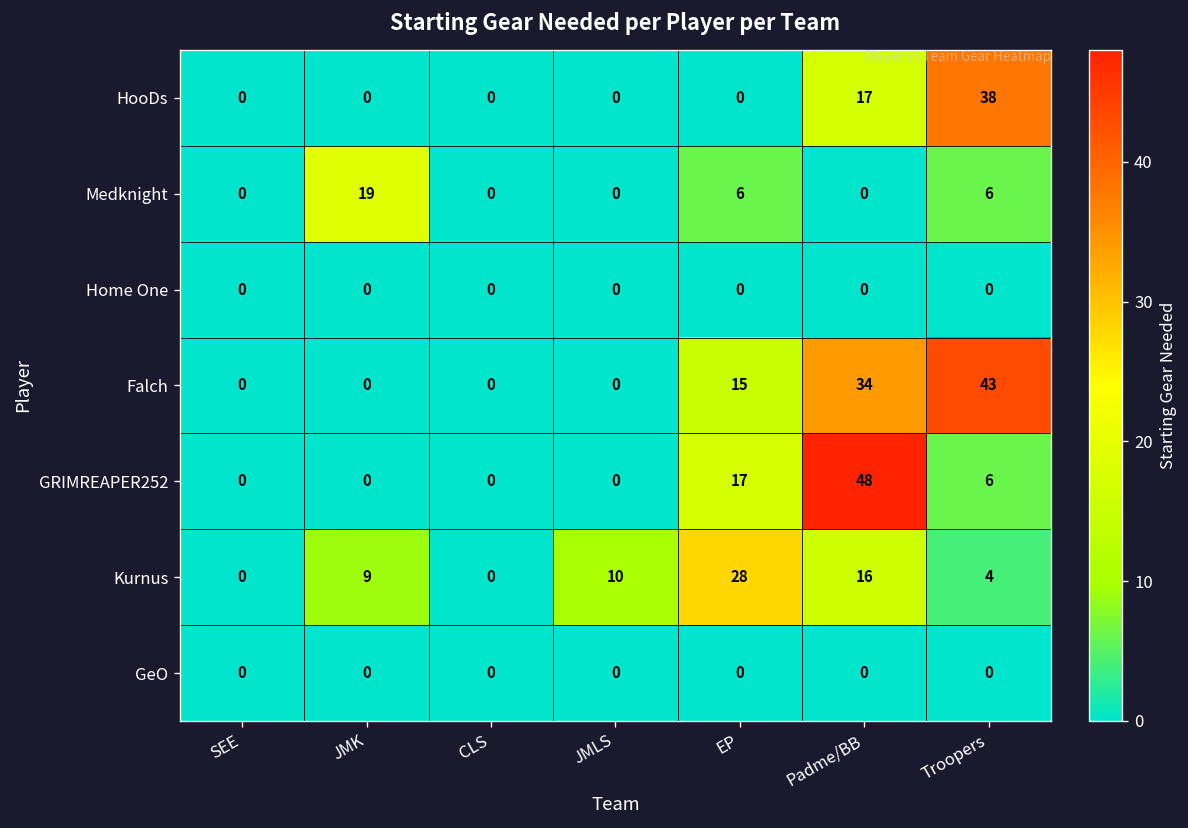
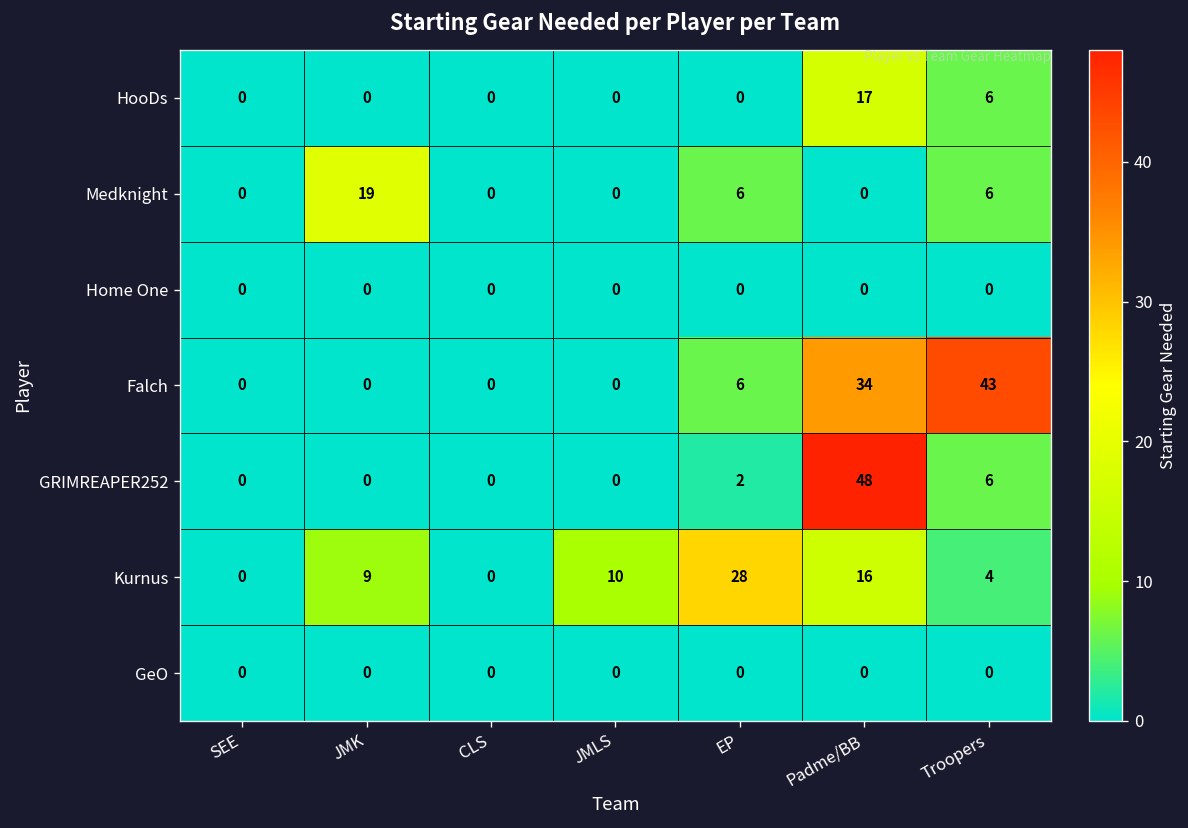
HooDs, Troopers: 38 -> 6
Falch, EP: 15 -> 6
GRIMREAPER252, EP: 17 -> 2
